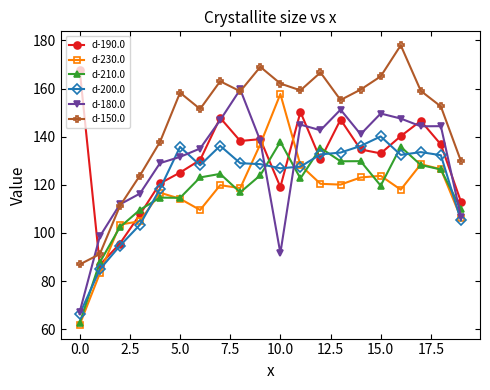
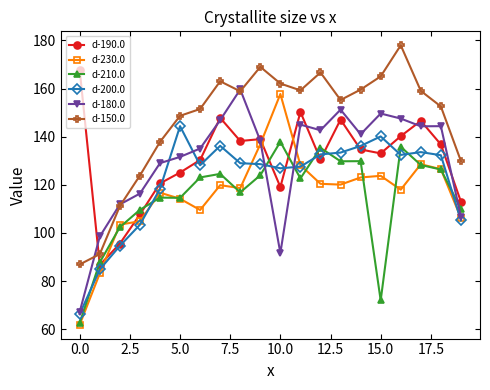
d-200.0, 5.0: 136 -> 144
d-150.0, 5.0: 158 -> 149
d-210.0, 15.0: 120 -> 72
